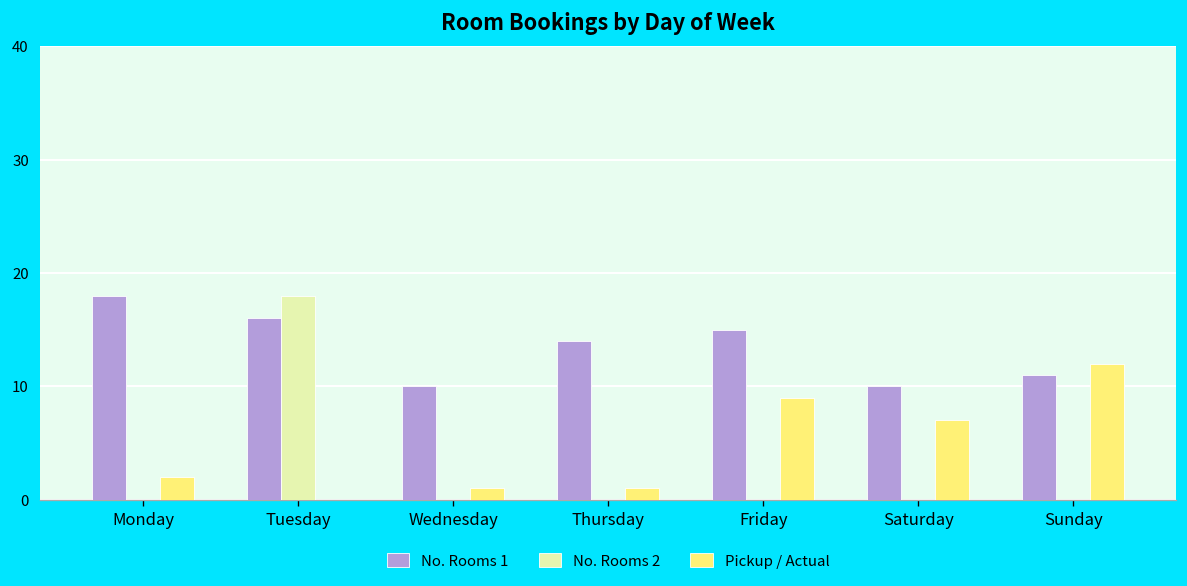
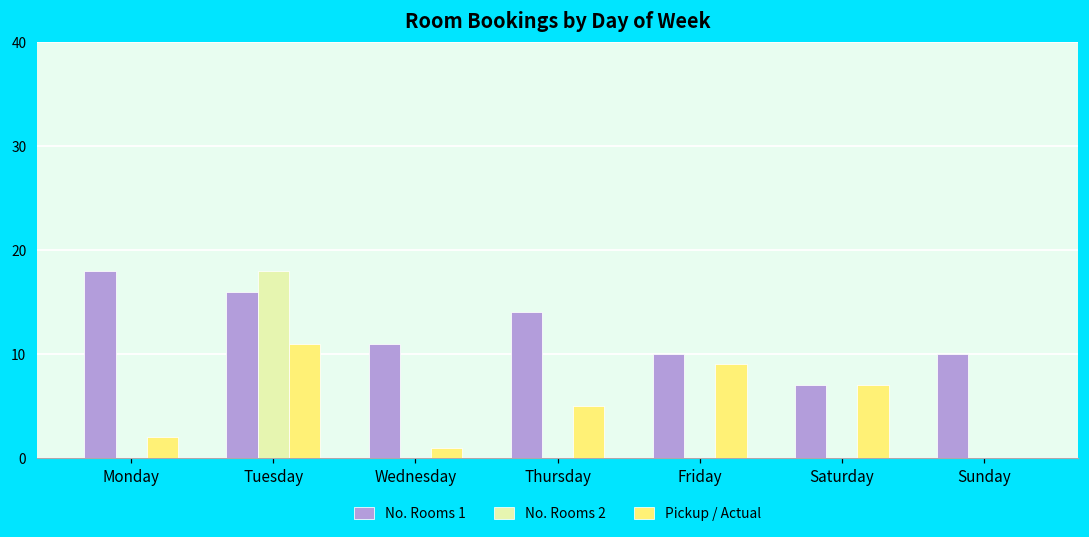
Pickup / Actual, Tuesday: 0 -> 11
No. Rooms 1, Wednesday: 10 -> 11
Pickup / Actual, Thursday: 1 -> 5
No. Rooms 1, Friday: 15 -> 10
No. Rooms 1, Saturday: 10 -> 7
No. Rooms 1, Sunday: 11 -> 10
Pickup / Actual, Sunday: 12 -> 0
